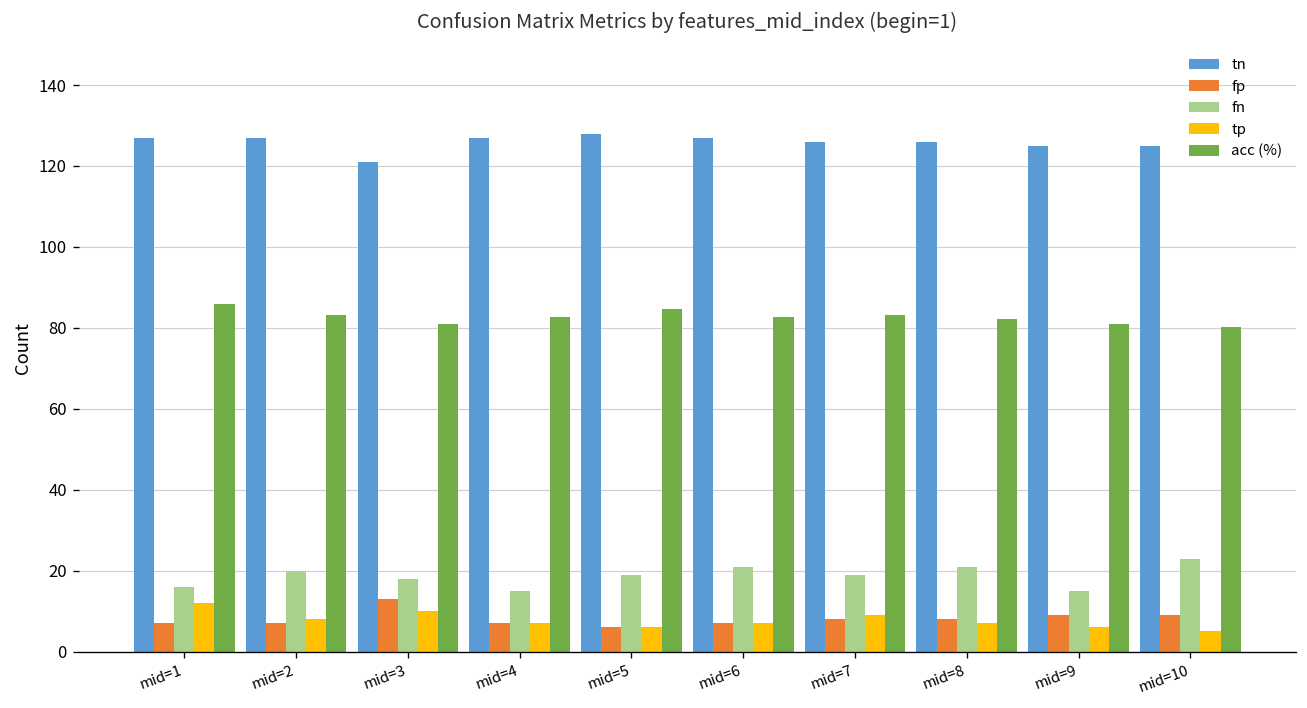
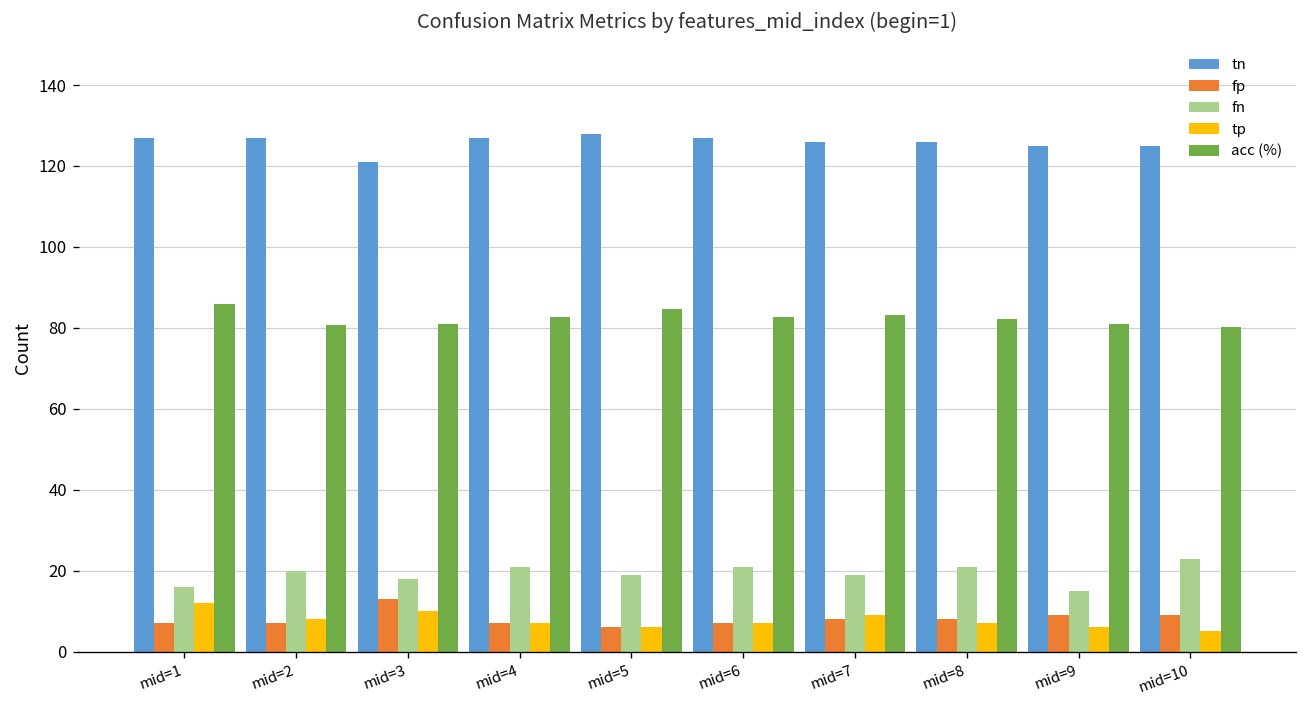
acc (%), mid=2: 83 -> 81
fn, mid=4: 15 -> 21
